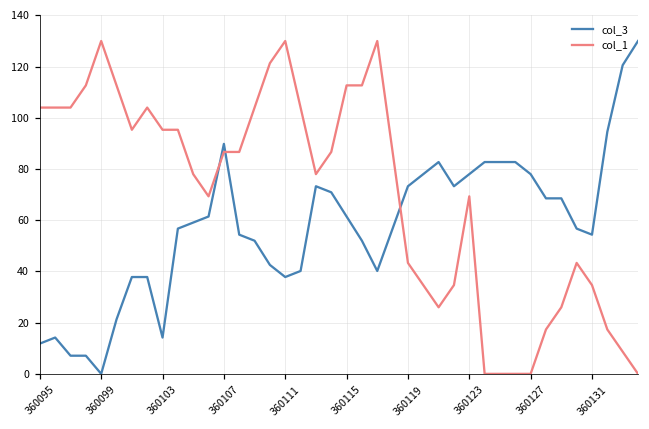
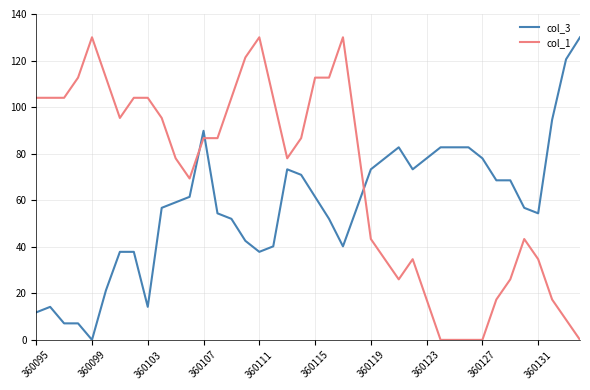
col_1, 360103: 95 -> 104
col_1, 360123: 69 -> 17
